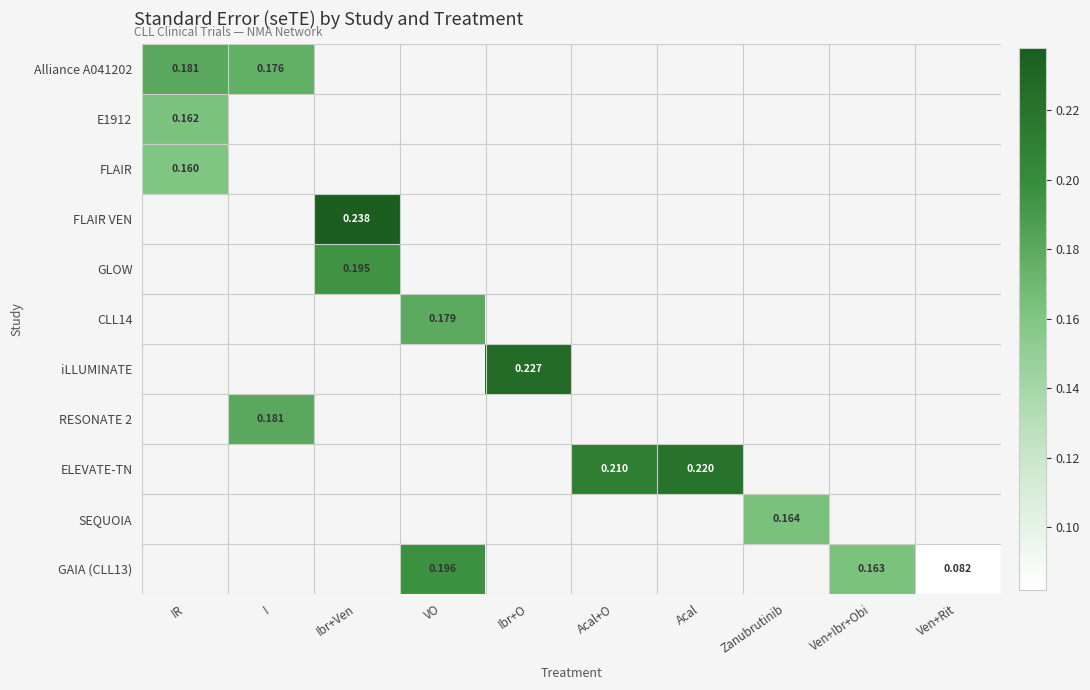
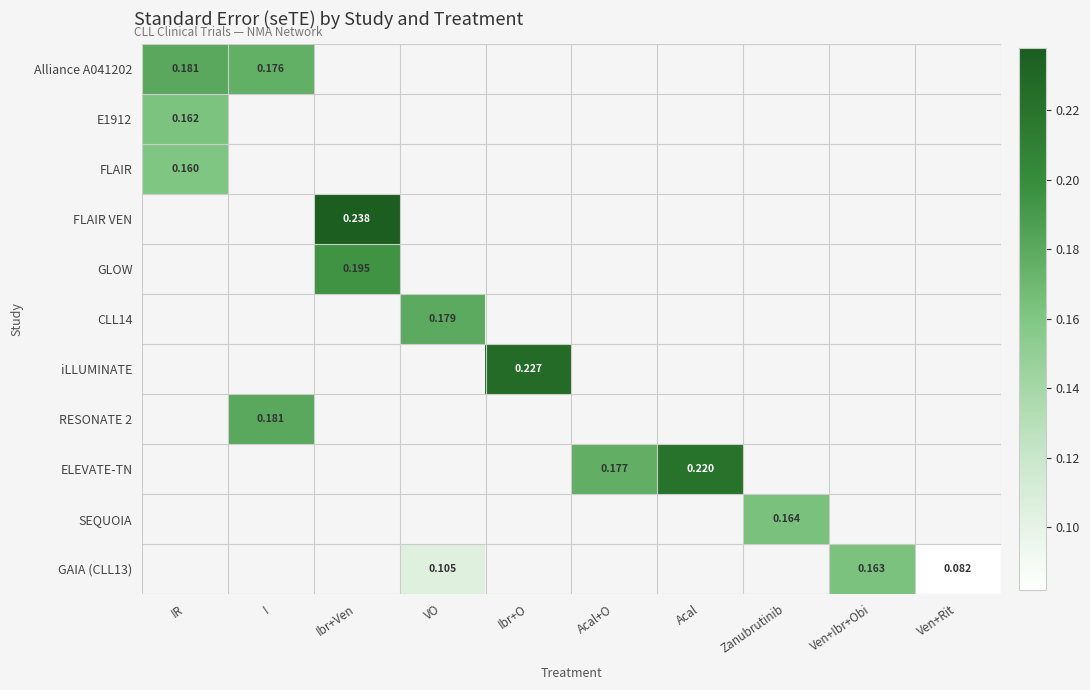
ELEVATE-TN, Acal+O: 0.210 -> 0.177
GAIA (CLL13), VO: 0.196 -> 0.105
